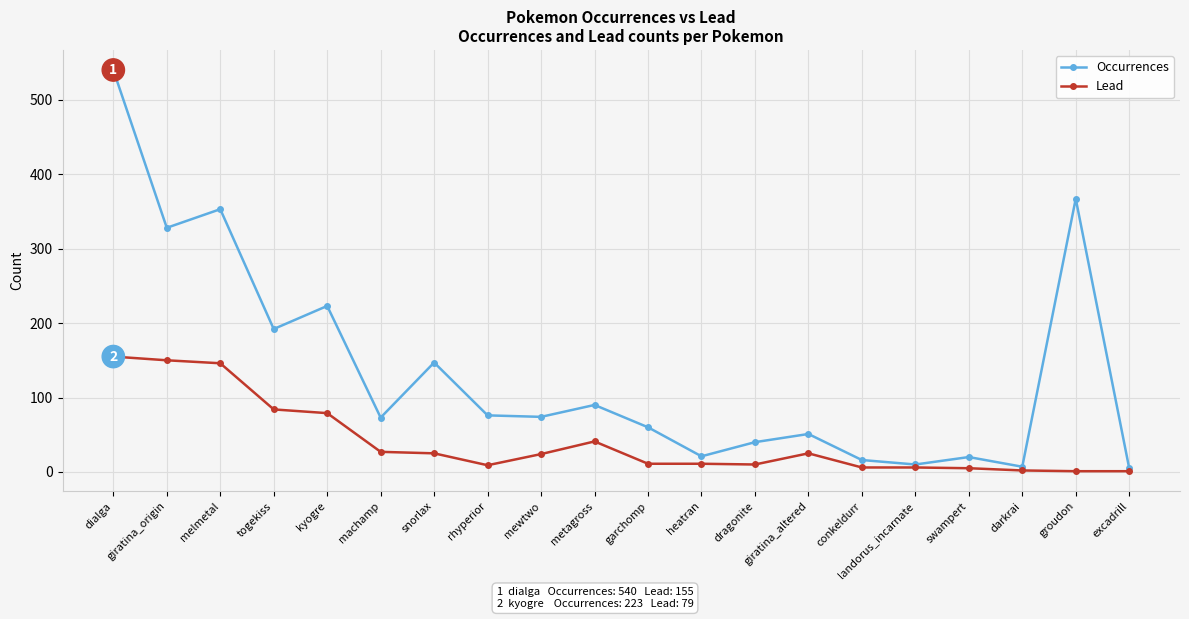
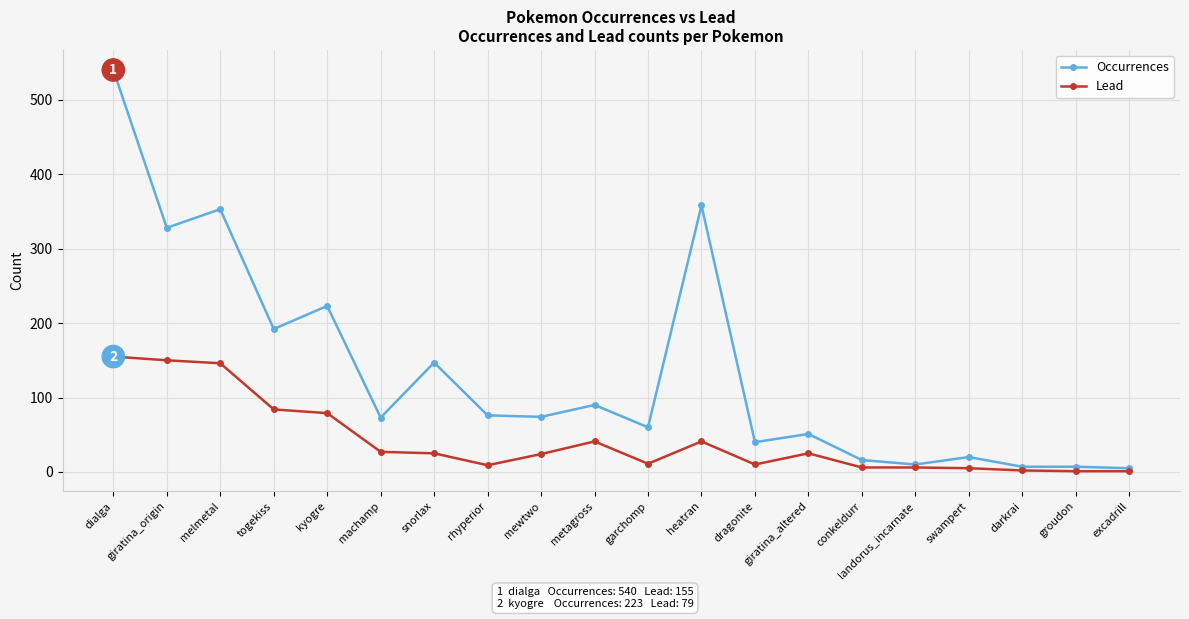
Occurrences, heatran: 20 -> 360
Lead, heatran: 10 -> 40
Occurrences, groudon: 370 -> 10
